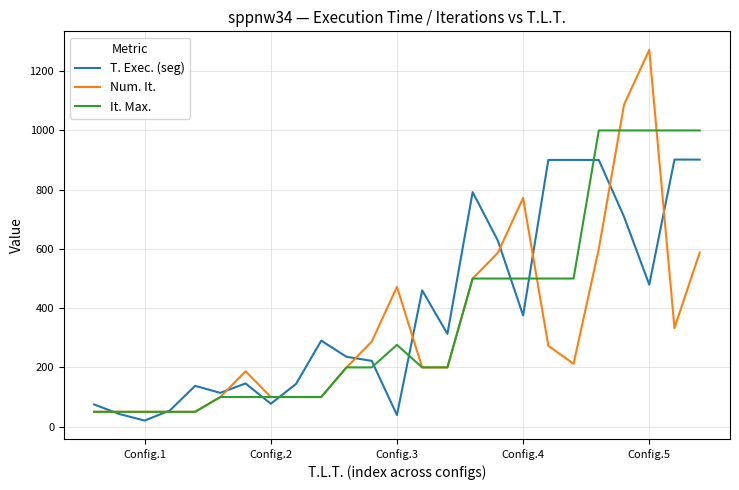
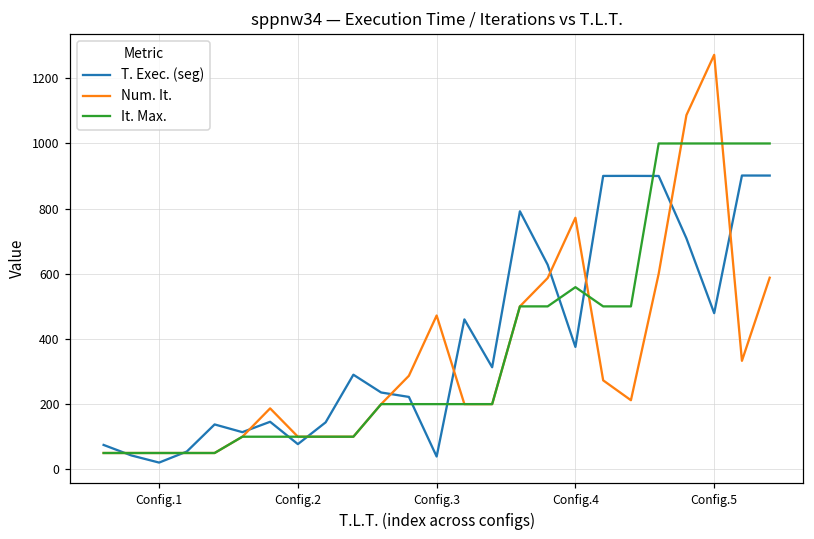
It. Max., Config.3: 280 -> 200
It. Max., Config.4: 500 -> 560
